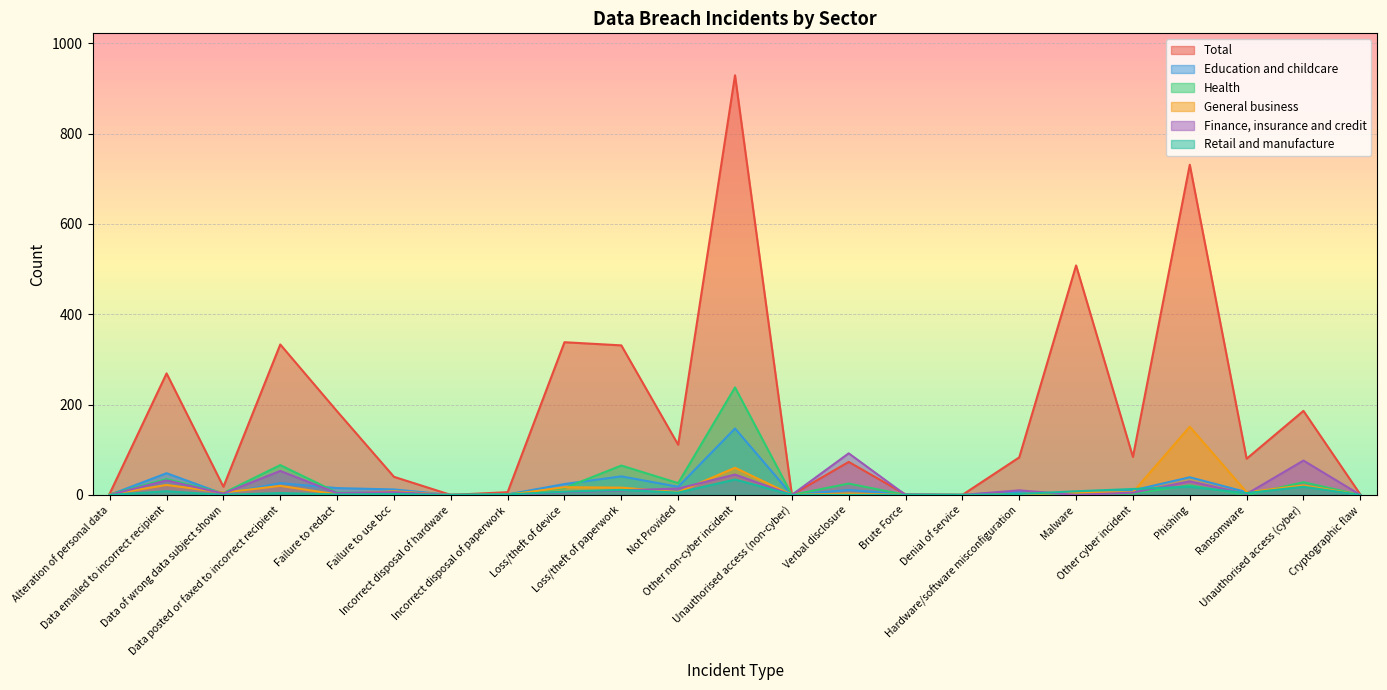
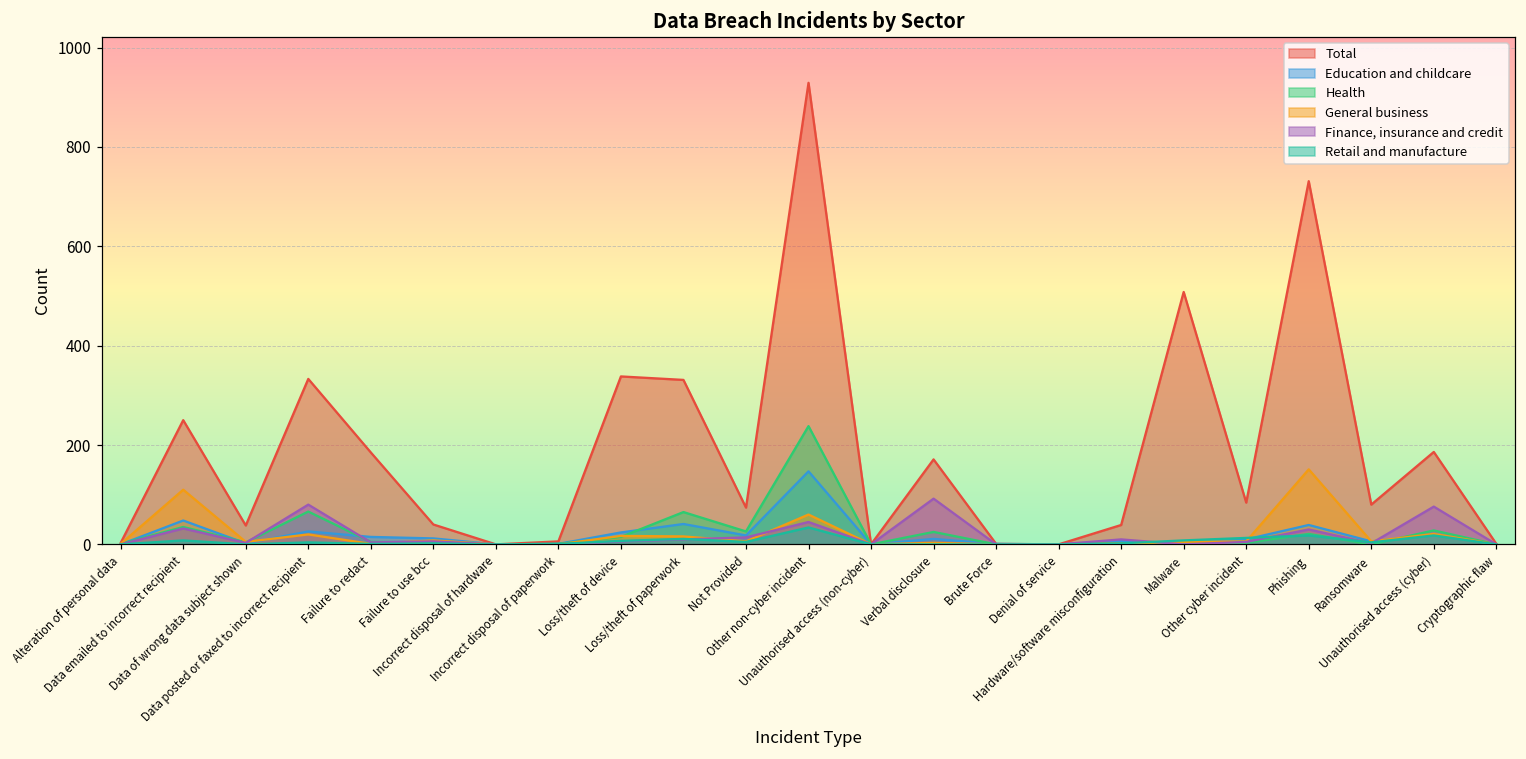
Total, Data emailed to incorrect recipient: 270 -> 250
General business, Data emailed to incorrect recipient: 20 -> 110
Total, Data of wrong data subject shown: 20 -> 40
Finance, insurance and credit, Data posted or faxed to incorrect recipient: 50 -> 80
Total, Not Provided: 110 -> 70
Total, Verbal disclosure: 70 -> 170
Total, Hardware/software misconfiguration: 80 -> 40
